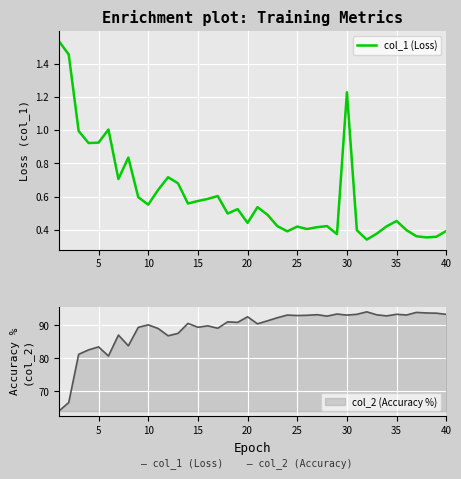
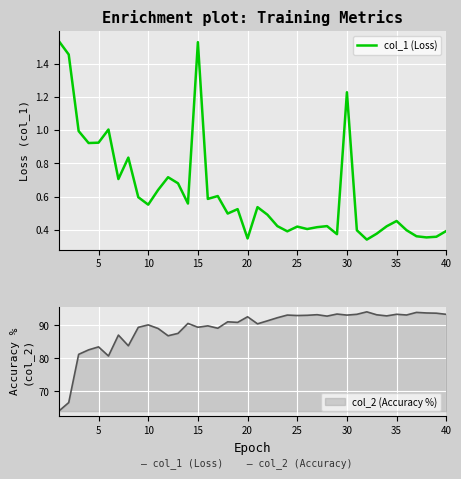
Enrichment plot: Training Metrics, 15: 0.57 -> 1.53
Enrichment plot: Training Metrics, 20: 0.44 -> 0.35
